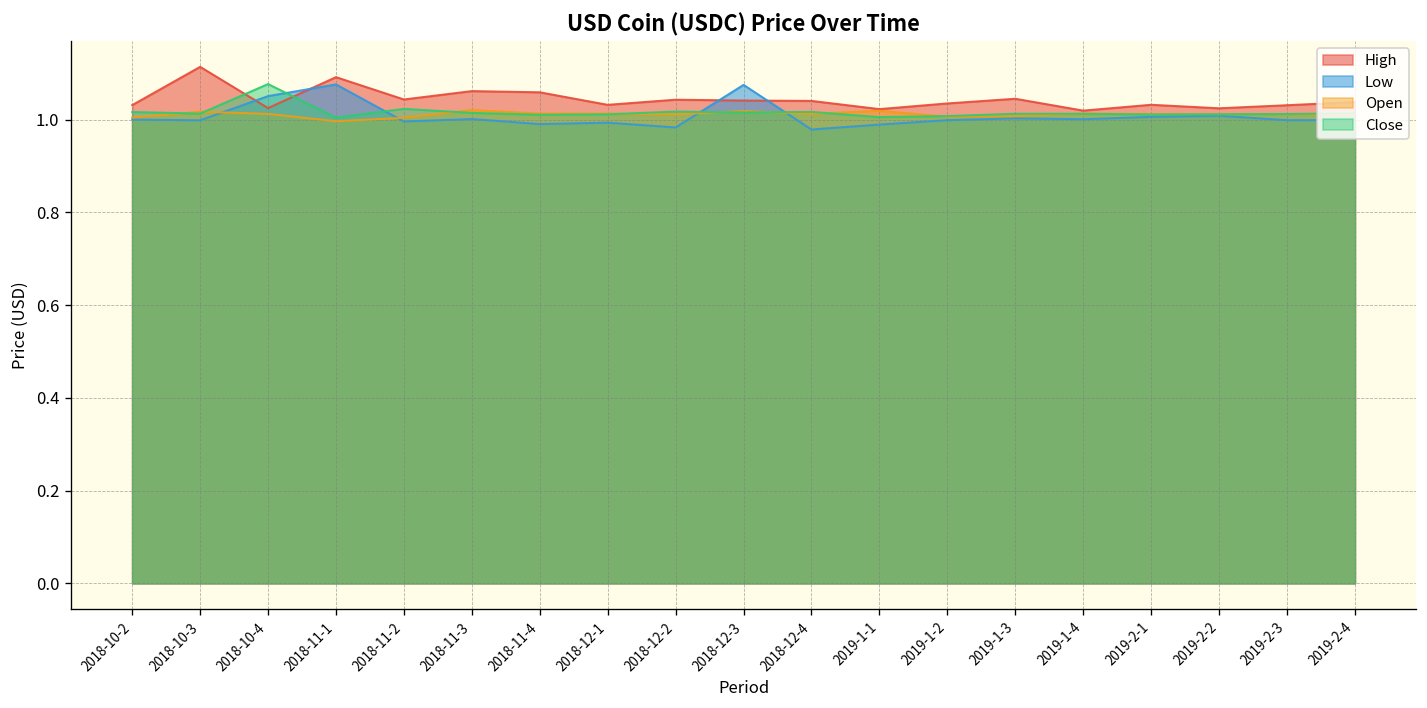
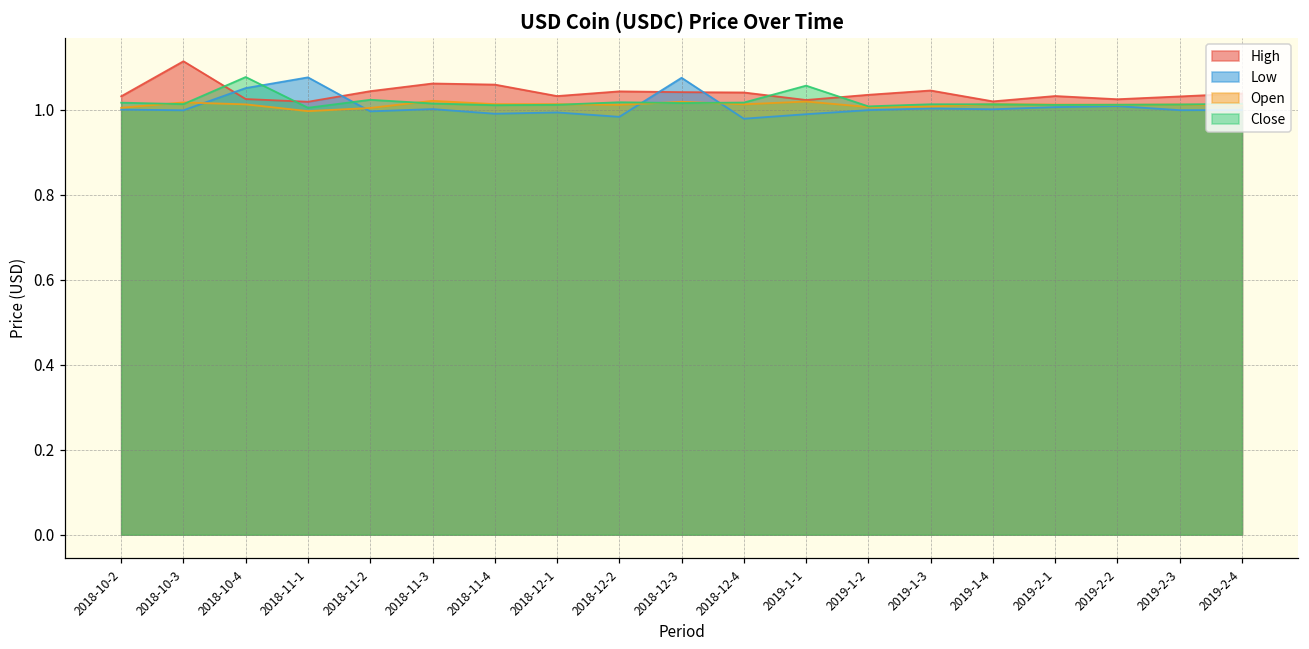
High, 2018-11-1: 1.09 -> 1.02
Close, 2019-1-1: 1.01 -> 1.06
